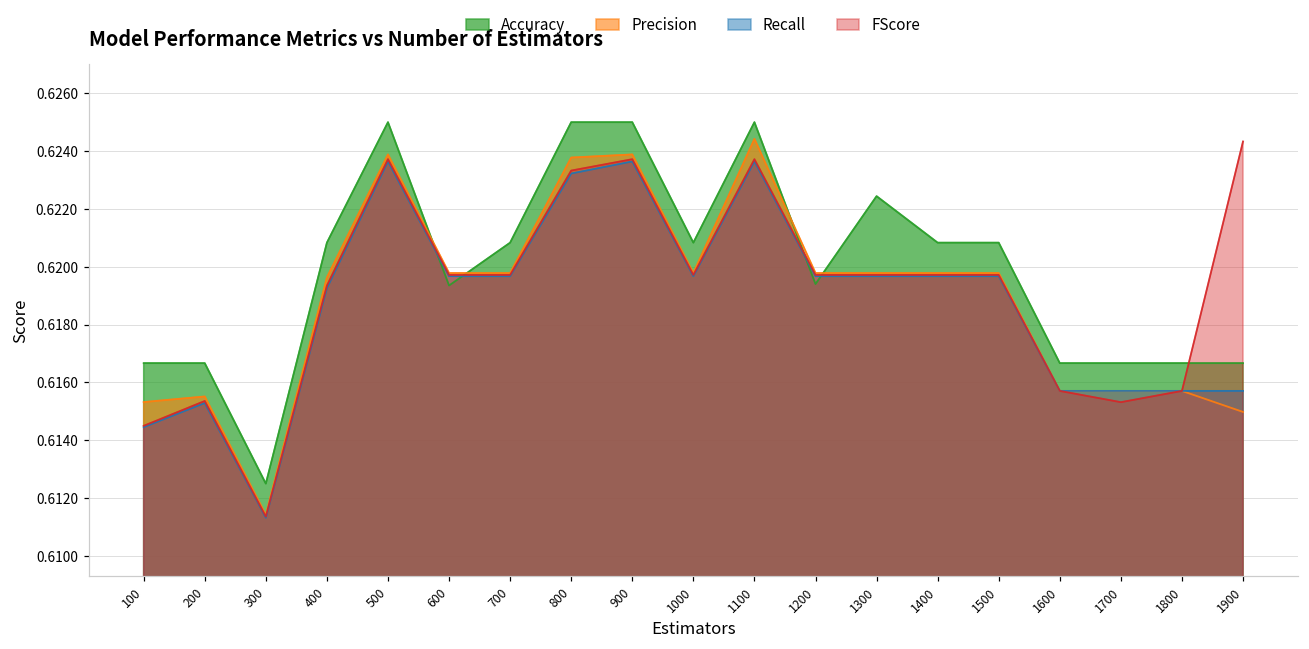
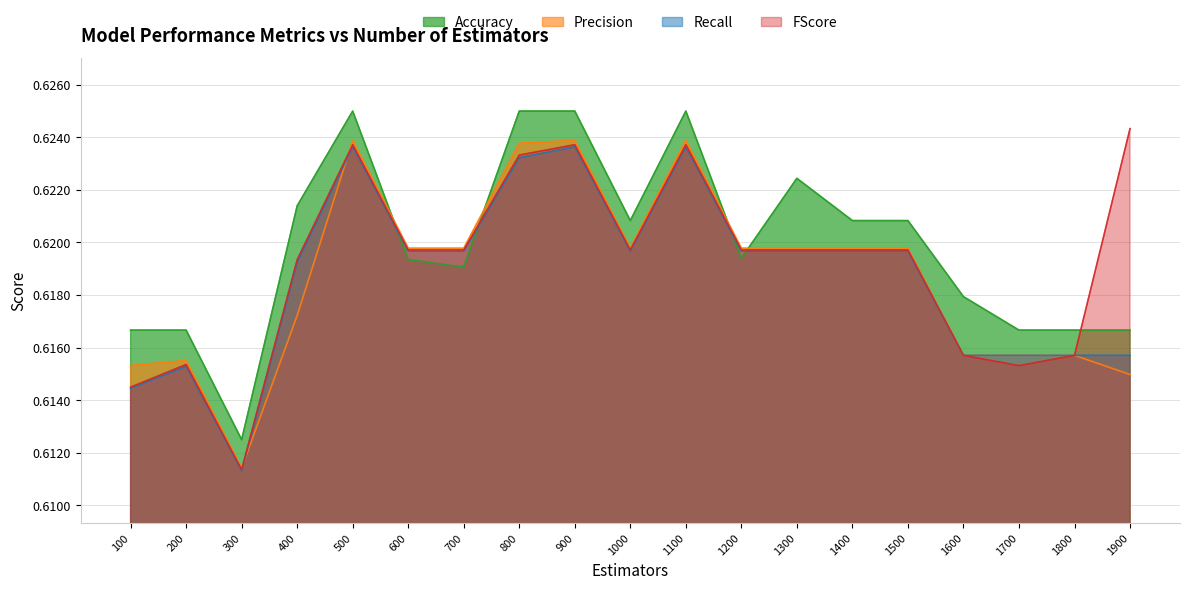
Accuracy, 400: 0.6208 -> 0.6214
Precision, 400: 0.6196 -> 0.6172
Accuracy, 700: 0.6208 -> 0.6191
Precision, 1100: 0.6244 -> 0.6239
Accuracy, 1600: 0.6167 -> 0.6179
